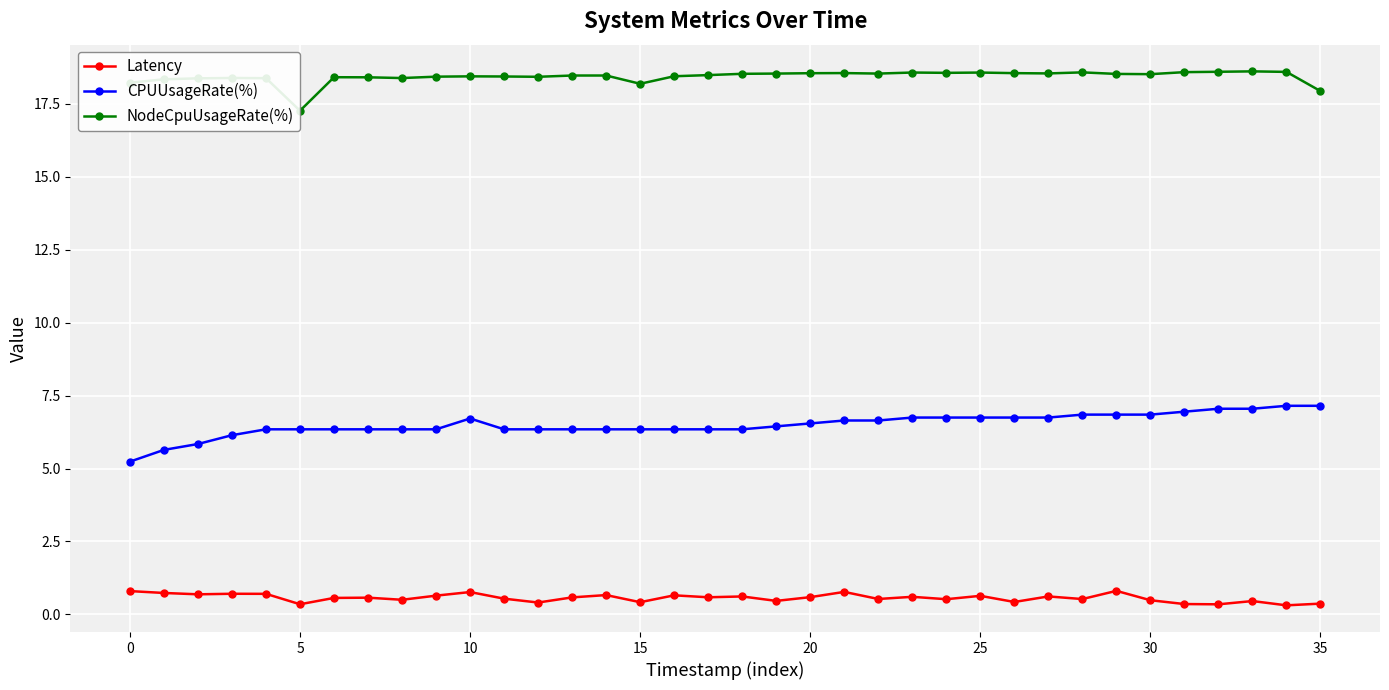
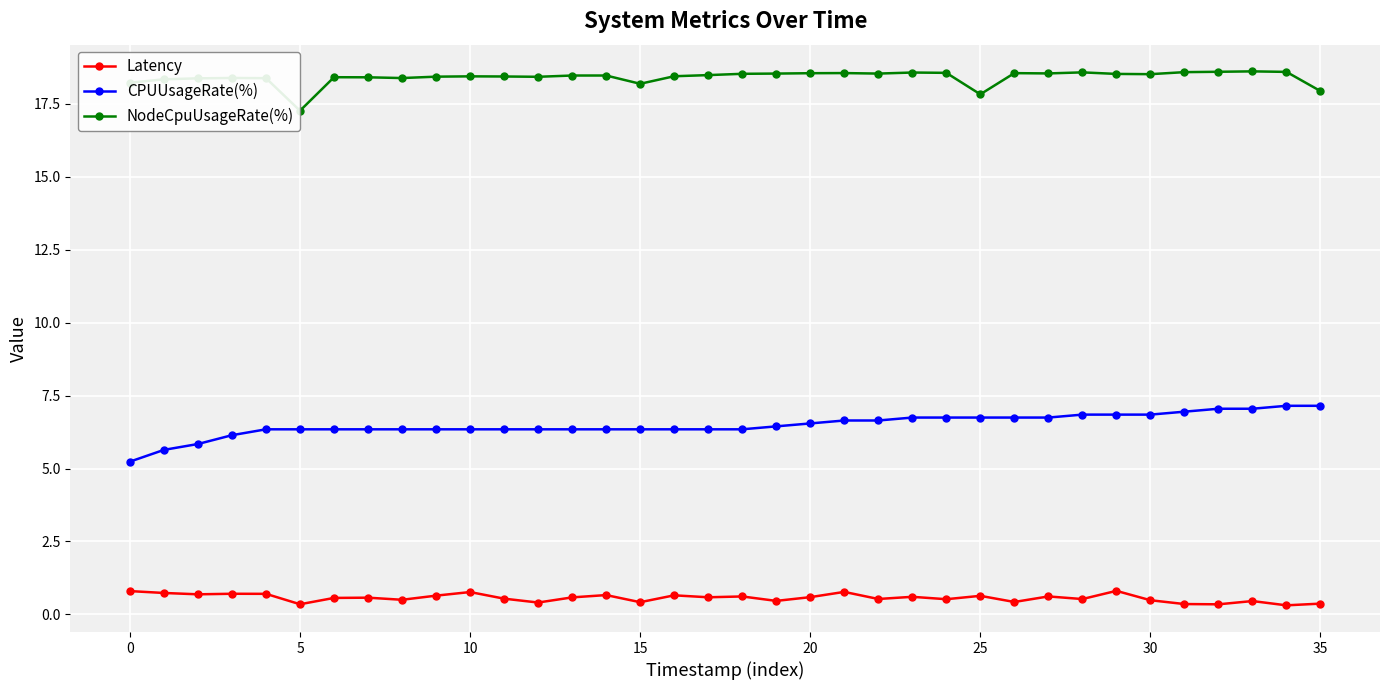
CPUUsageRate(%), 10: 6.7 -> 6.3
NodeCpuUsageRate(%), 25: 18.6 -> 17.8
